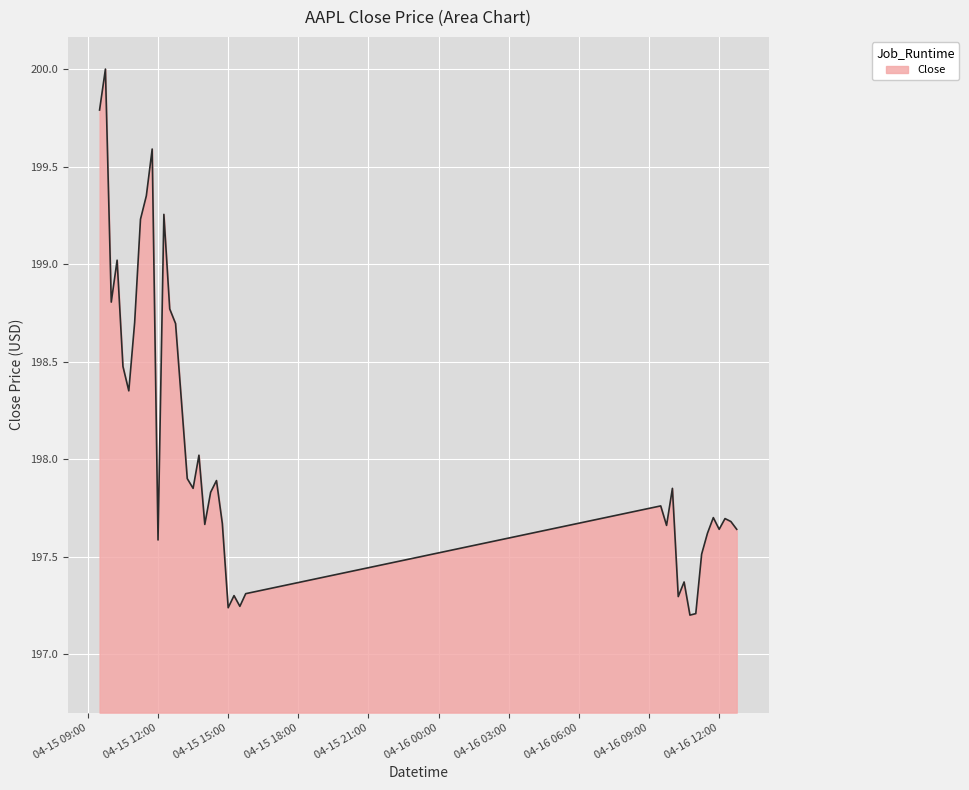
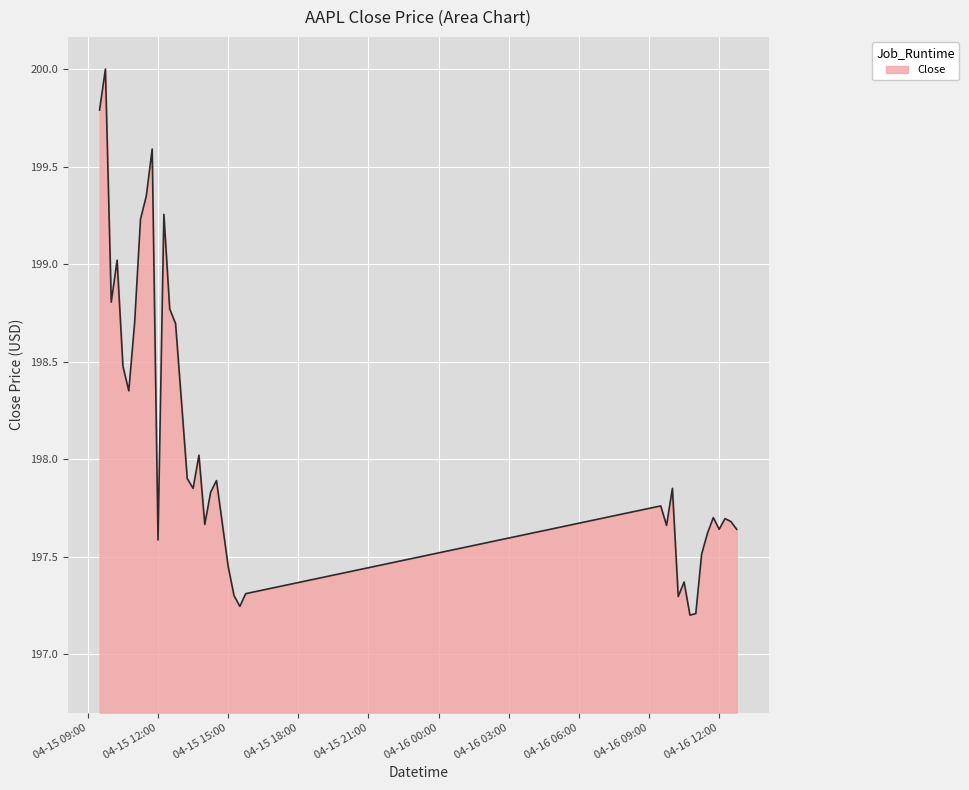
04-15 15:00: 197.24 -> 197.45
